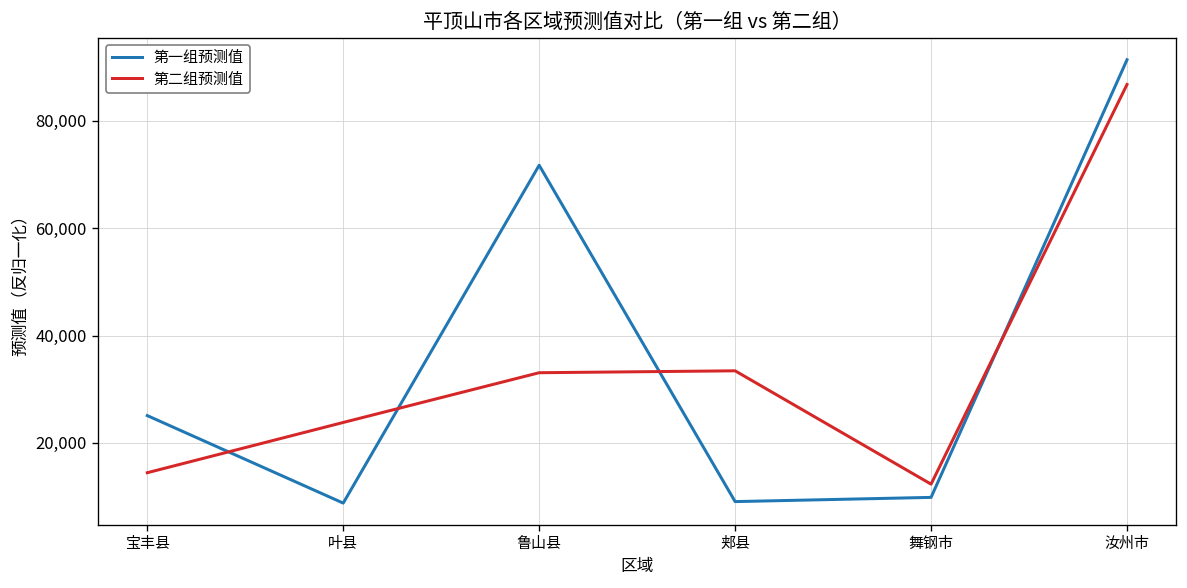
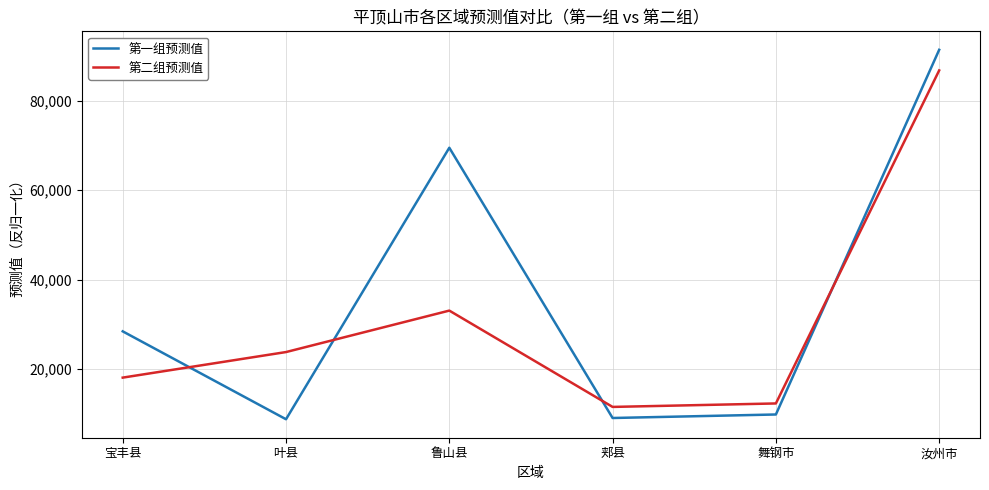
第一组预测值, 宝丰县: 25,000 -> 28,000
第二组预测值, 宝丰县: 14,000 -> 18,000
第一组预测值, 鲁山县: 72,000 -> 69,000
第二组预测值, 郏县: 33,000 -> 12,000
